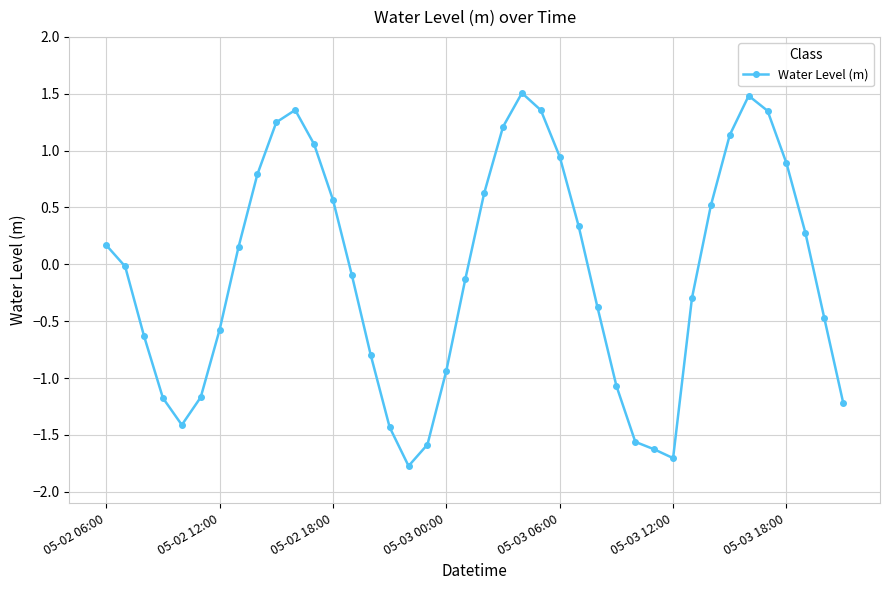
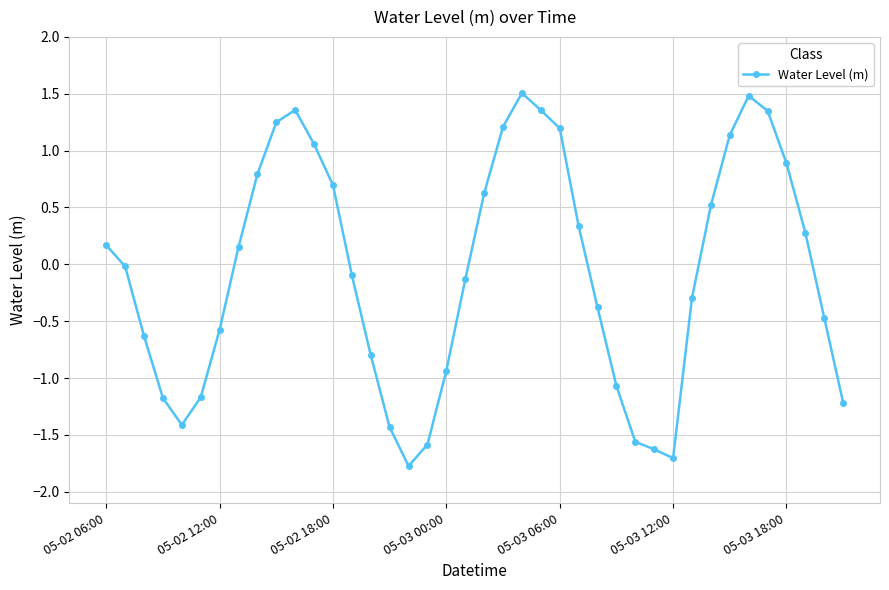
05-02 18:00: 0.57 -> 0.70
05-03 06:00: 0.95 -> 1.20
